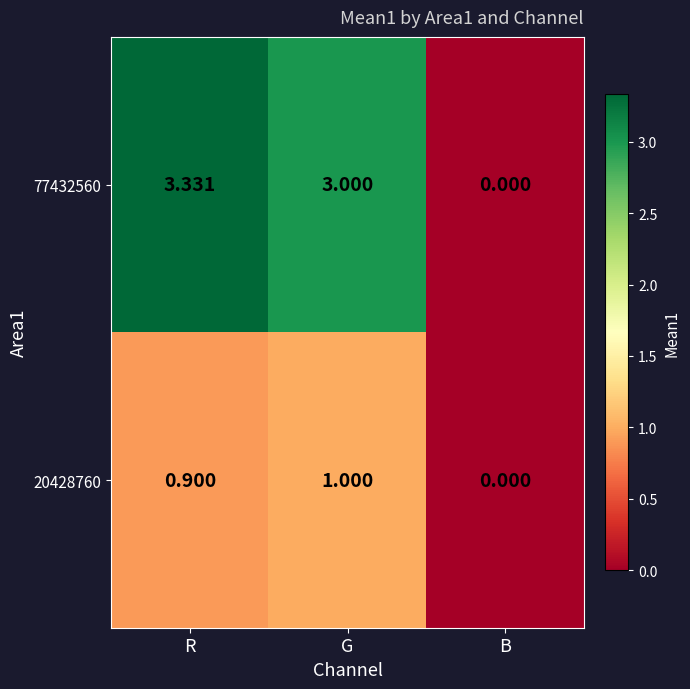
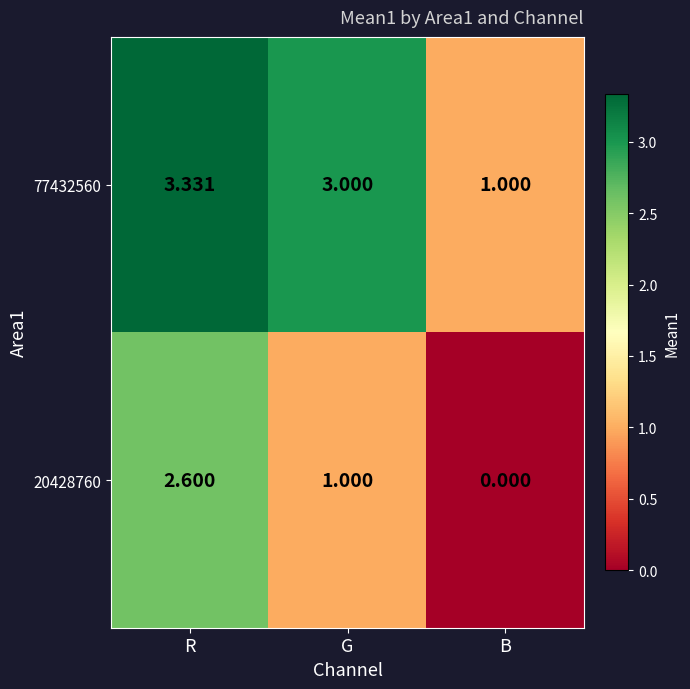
77432560, B: 0.000 -> 1.000
20428760, R: 0.900 -> 2.600
